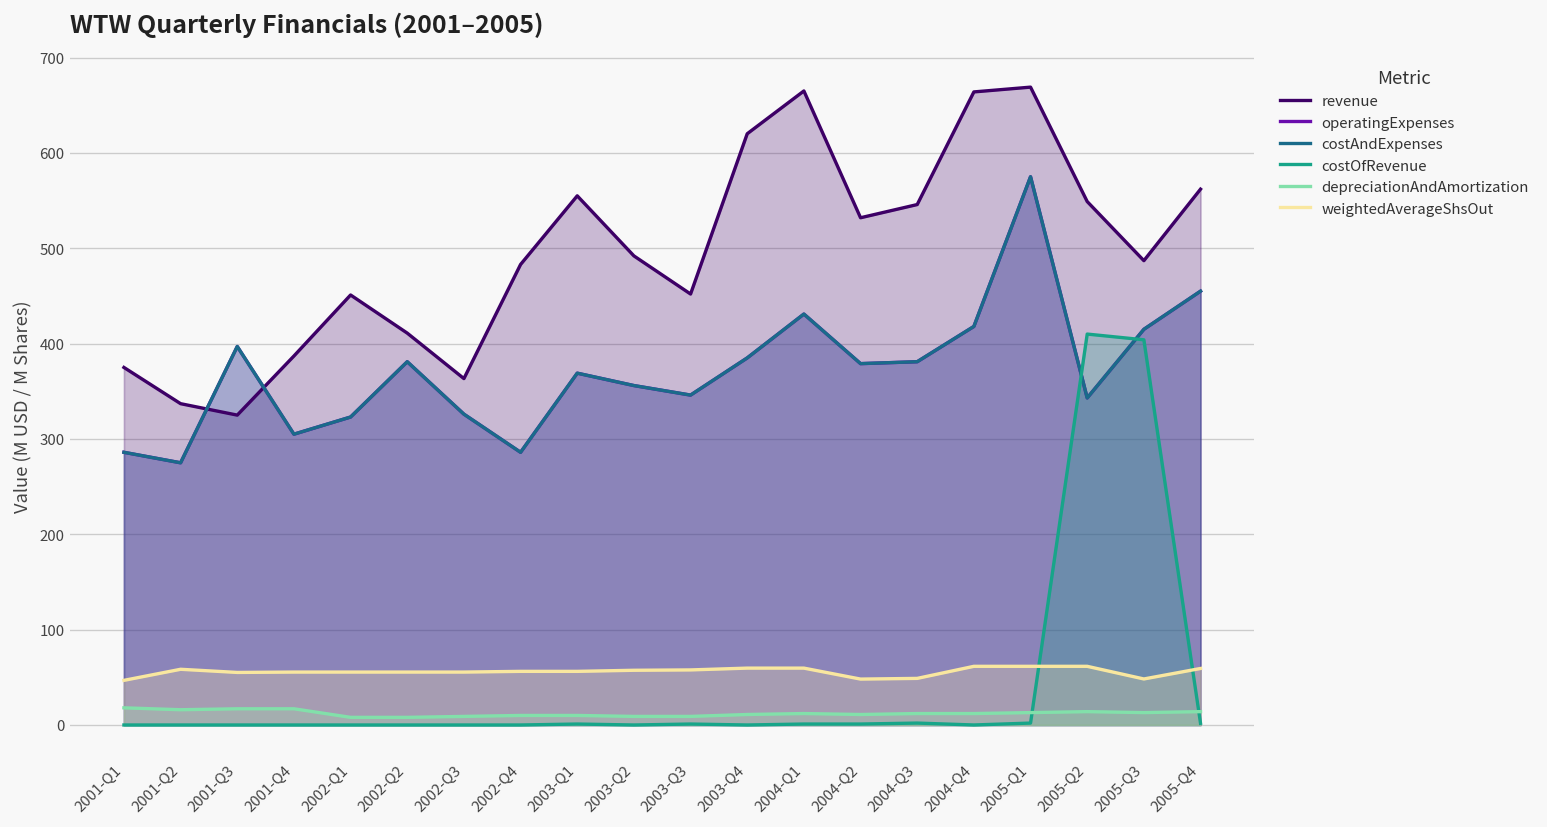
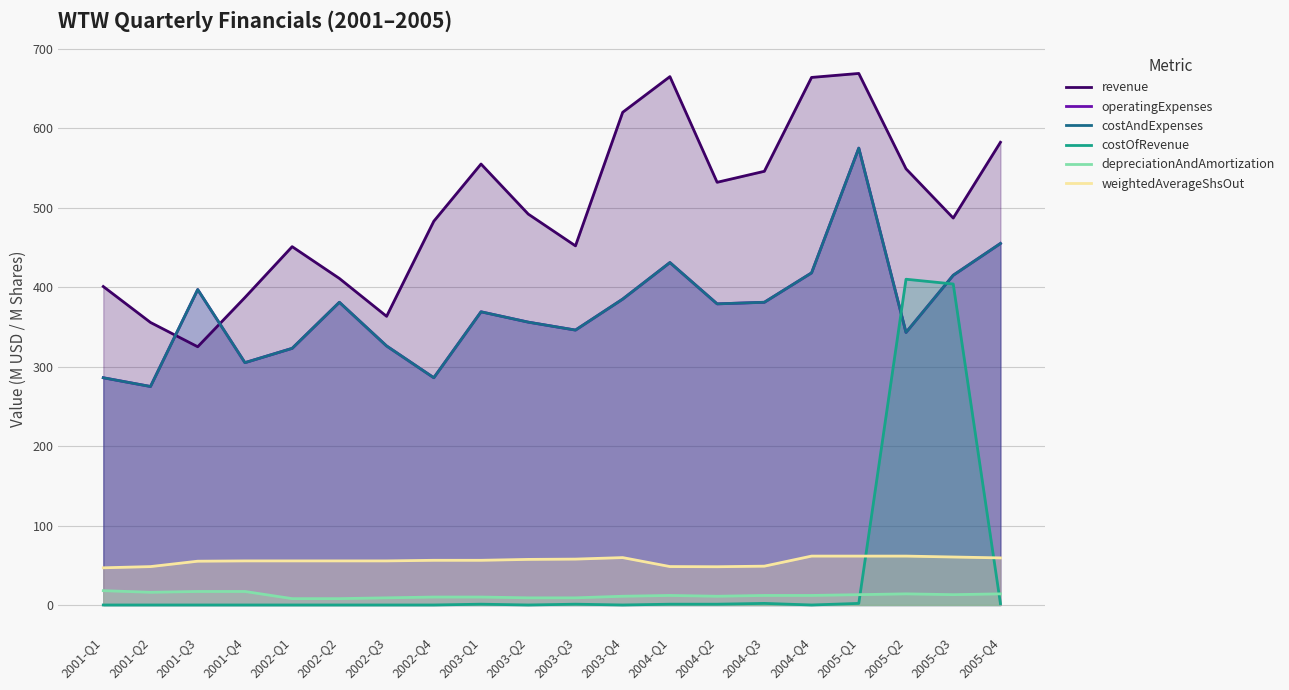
revenue, 2001-Q1: 380 -> 400
revenue, 2001-Q2: 340 -> 360
weightedAverageShsOut, 2001-Q2: 60 -> 50
weightedAverageShsOut, 2004-Q1: 60 -> 50
weightedAverageShsOut, 2005-Q3: 50 -> 60
revenue, 2005-Q4: 560 -> 580
